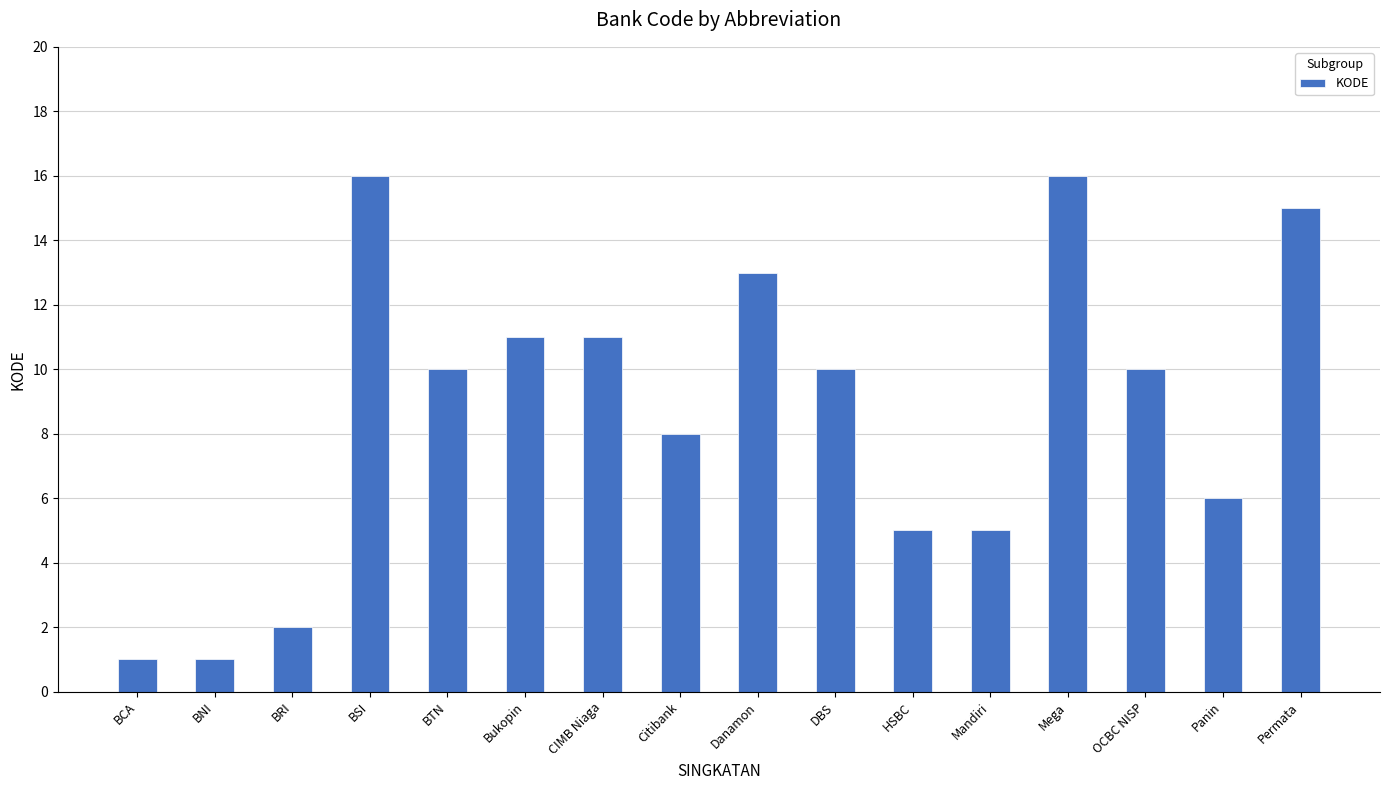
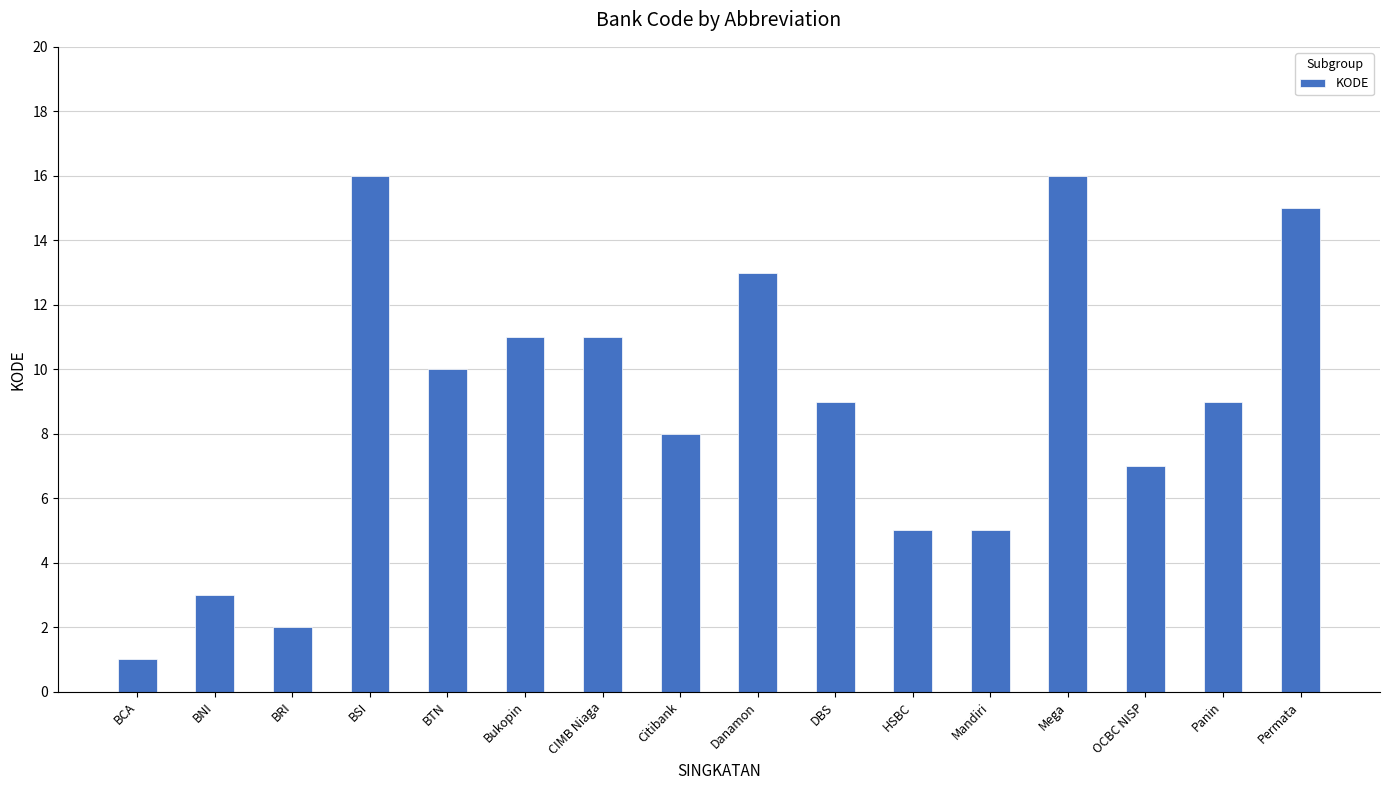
BNI: 1 -> 3
DBS: 10 -> 9
OCBC NISP: 10 -> 7
Panin: 6 -> 9
